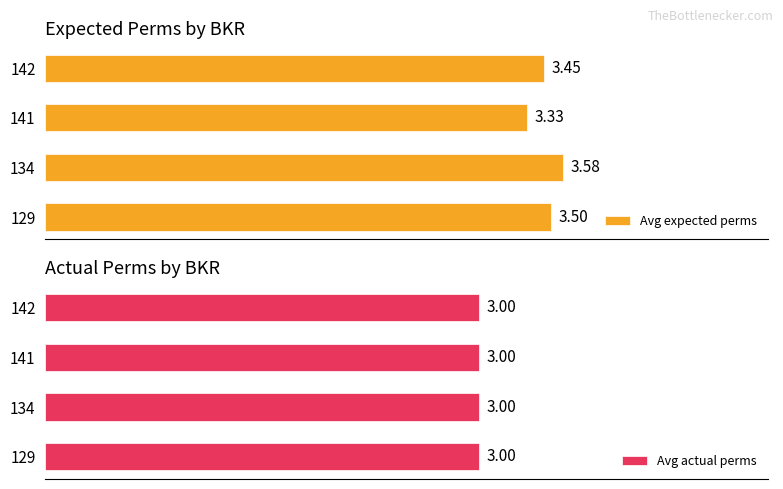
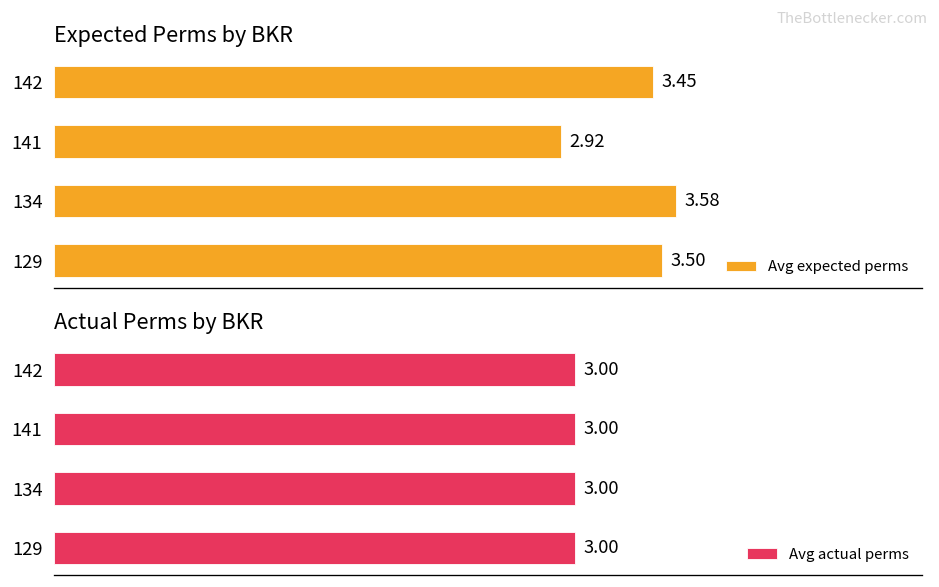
Expected Perms by BKR, 141: 3.33 -> 2.92
